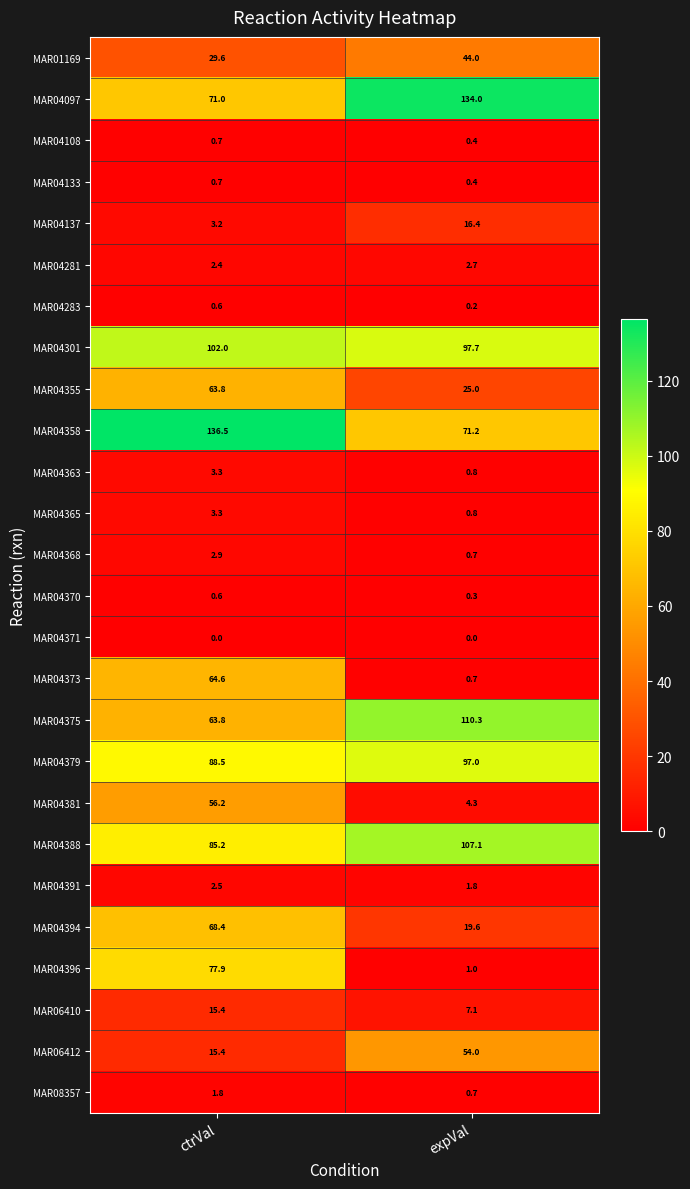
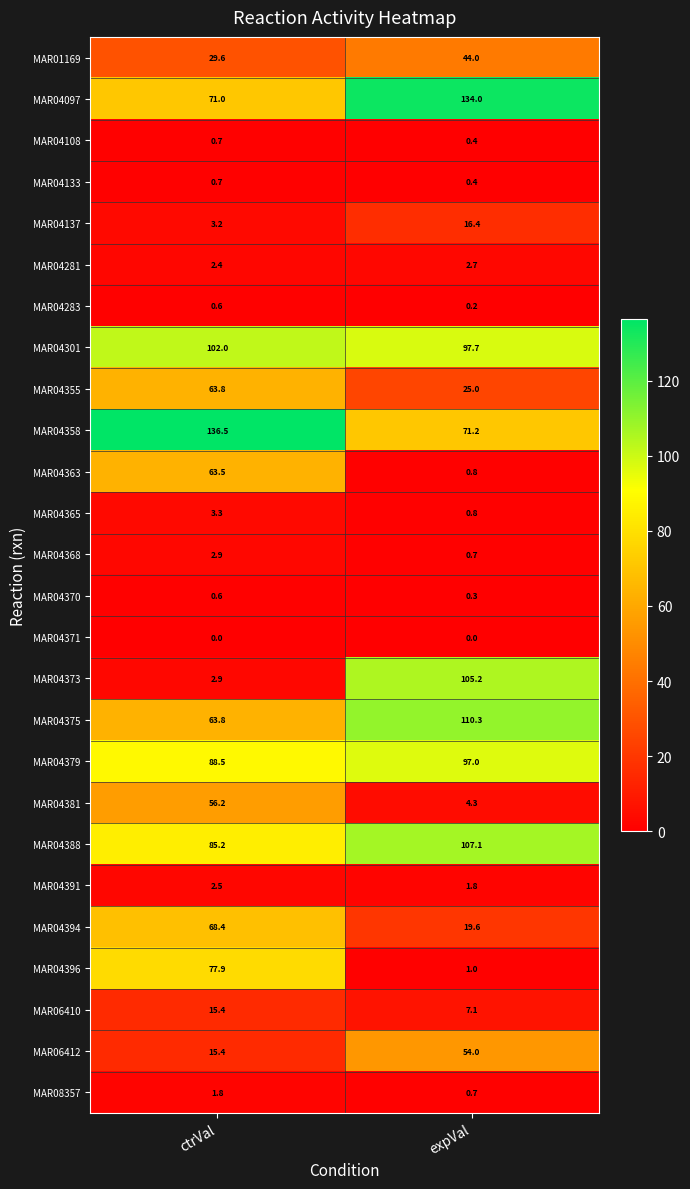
MAR04363, ctrVal: 3.3 -> 63.5
MAR04373, ctrVal: 64.6 -> 2.9
MAR04373, expVal: 0.7 -> 105.2
